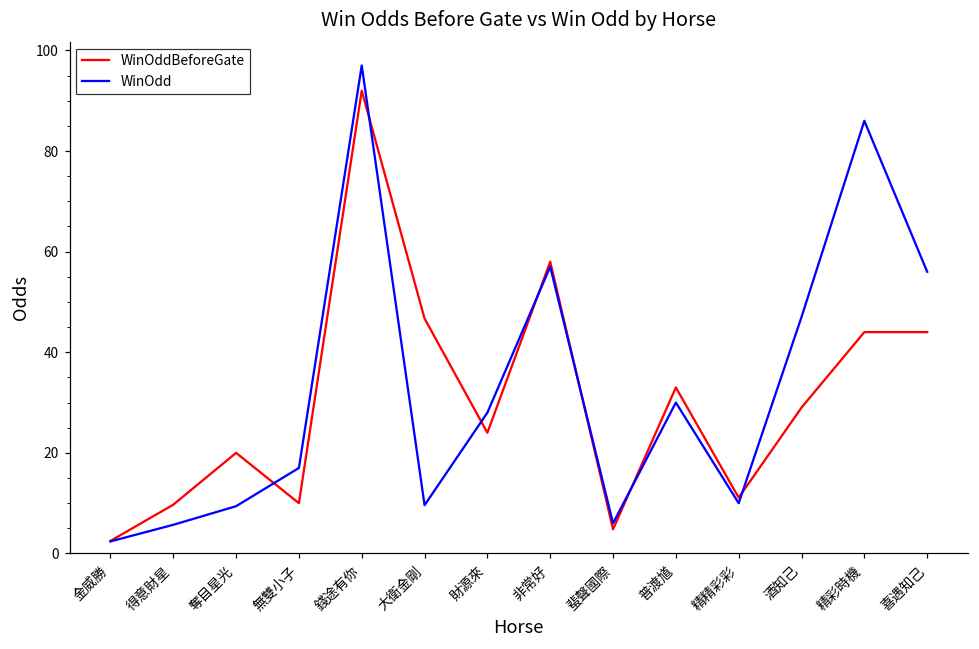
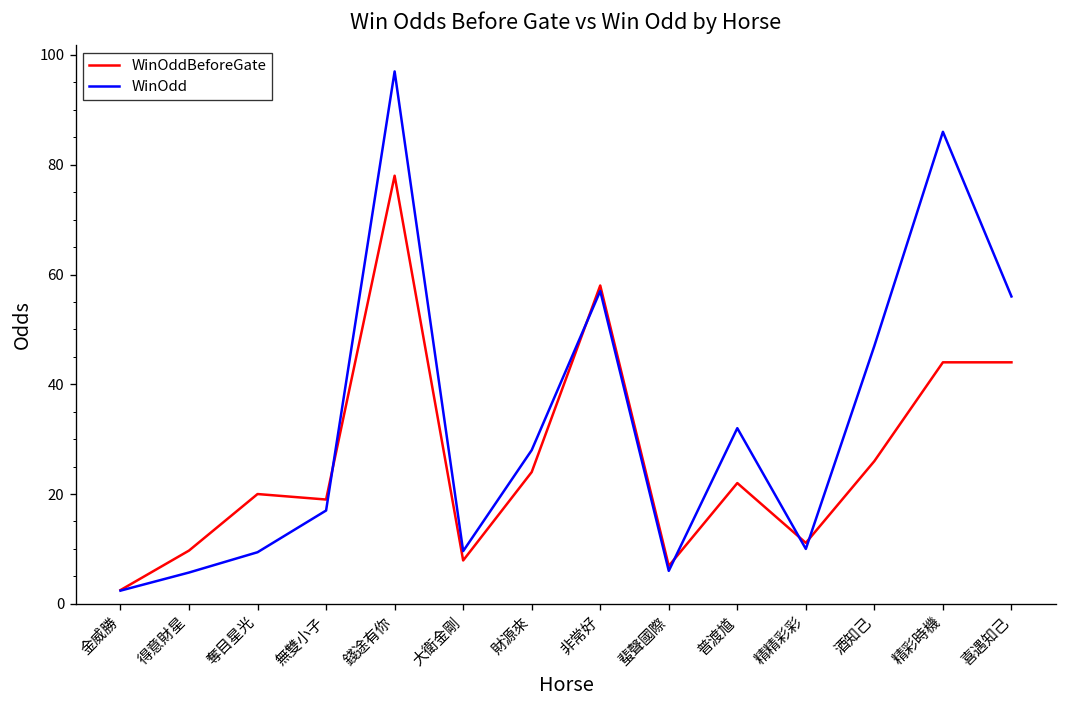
WinOddBeforeGate, 無雙小子: 10 -> 19
WinOddBeforeGate, 錢途有你: 92 -> 78
WinOddBeforeGate, 大衛金剛: 47 -> 8
WinOddBeforeGate, 蜚聲國際: 5 -> 7
WinOddBeforeGate, 普渡馗: 33 -> 22
WinOdd, 普渡馗: 30 -> 32
WinOddBeforeGate, 酒知己: 29 -> 26
